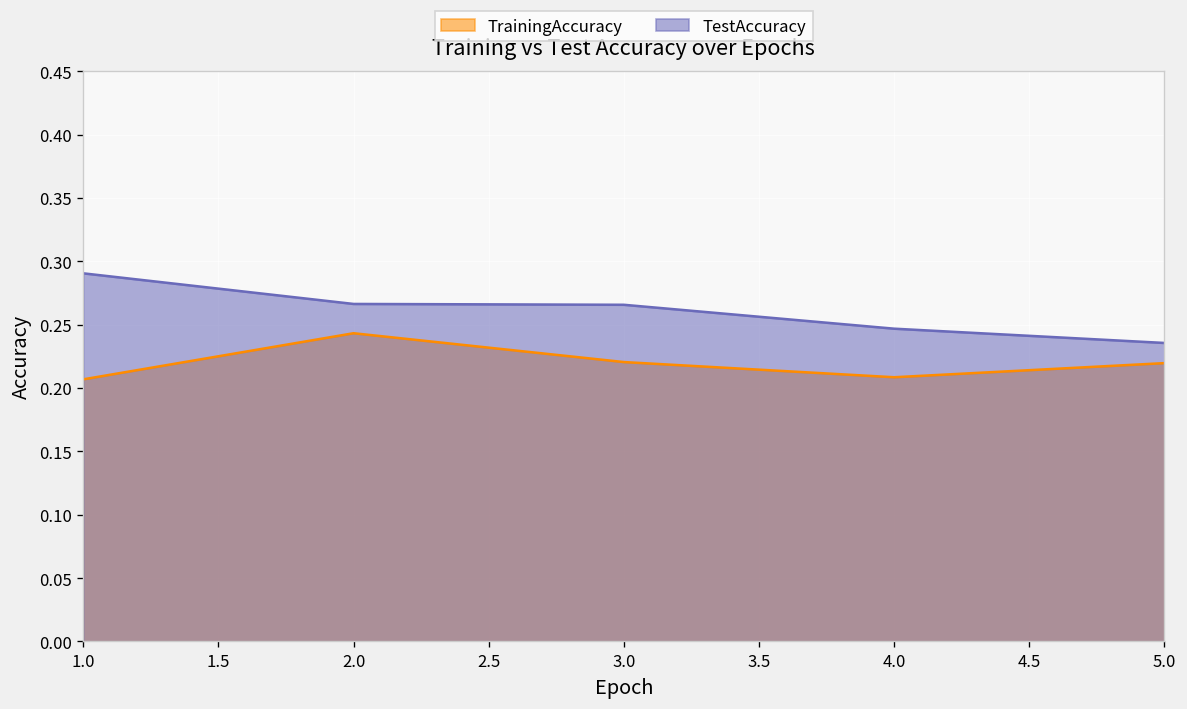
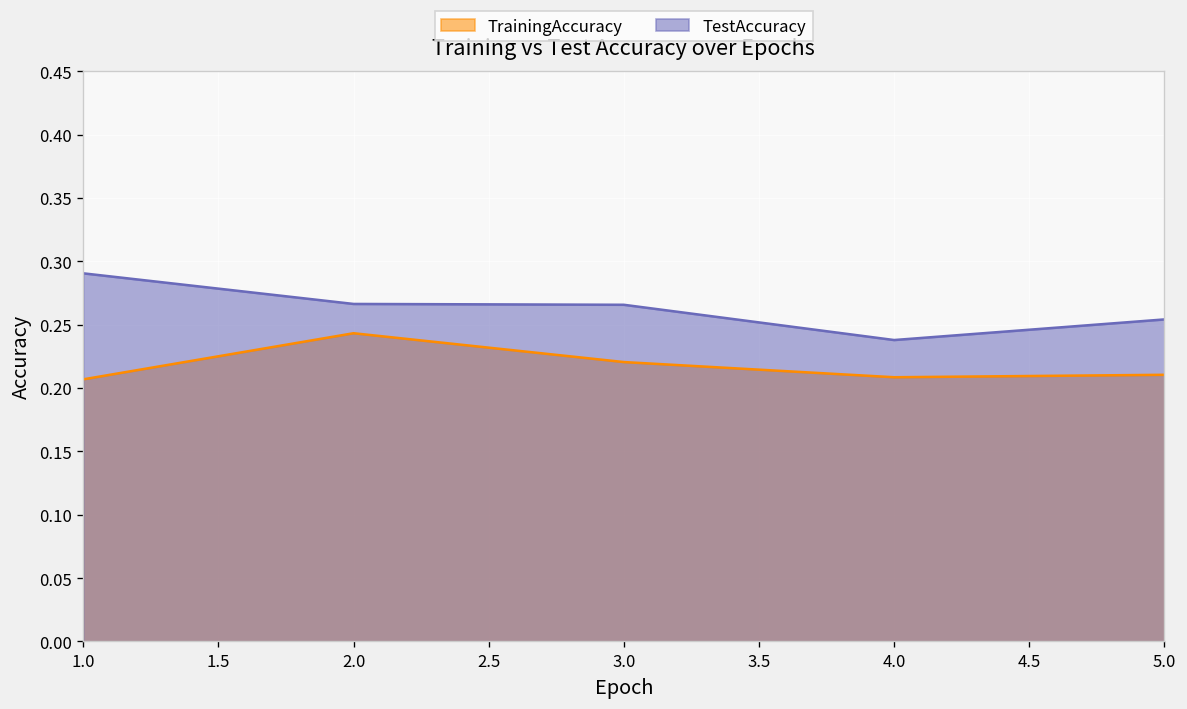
TestAccuracy, 4.0: 0.247 -> 0.238
TrainingAccuracy, 5.0: 0.220 -> 0.210
TestAccuracy, 5.0: 0.236 -> 0.254
